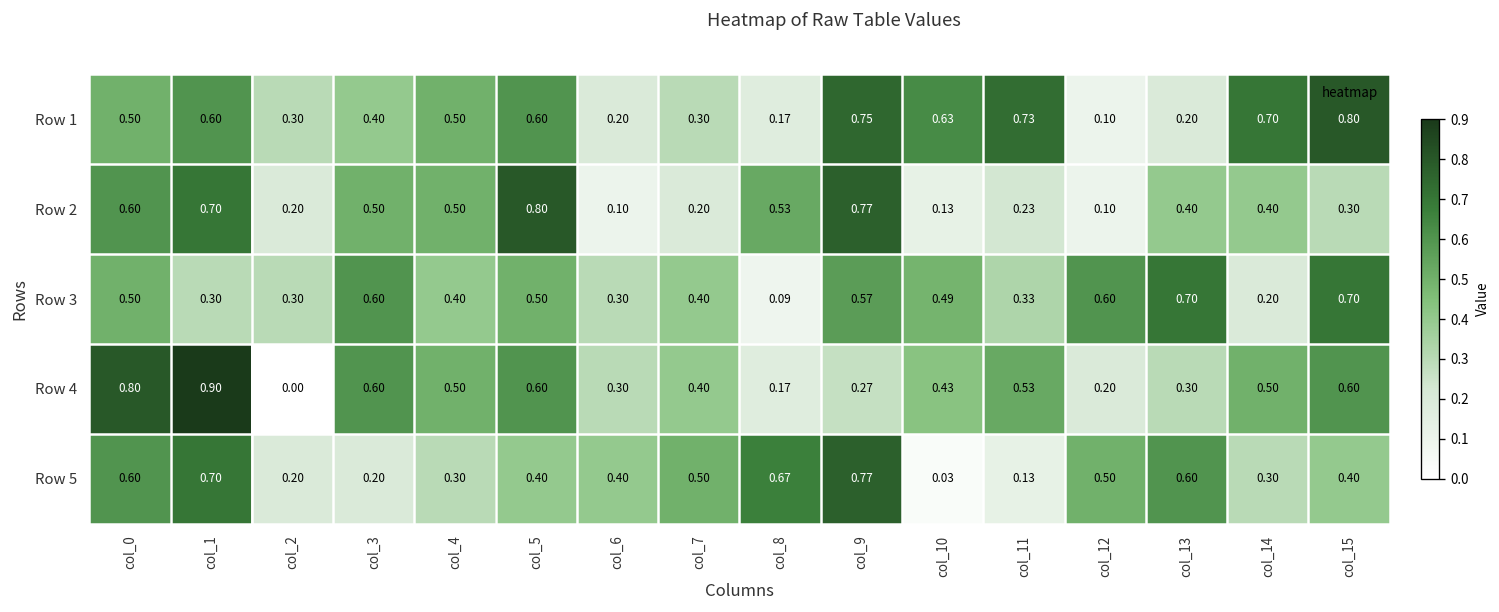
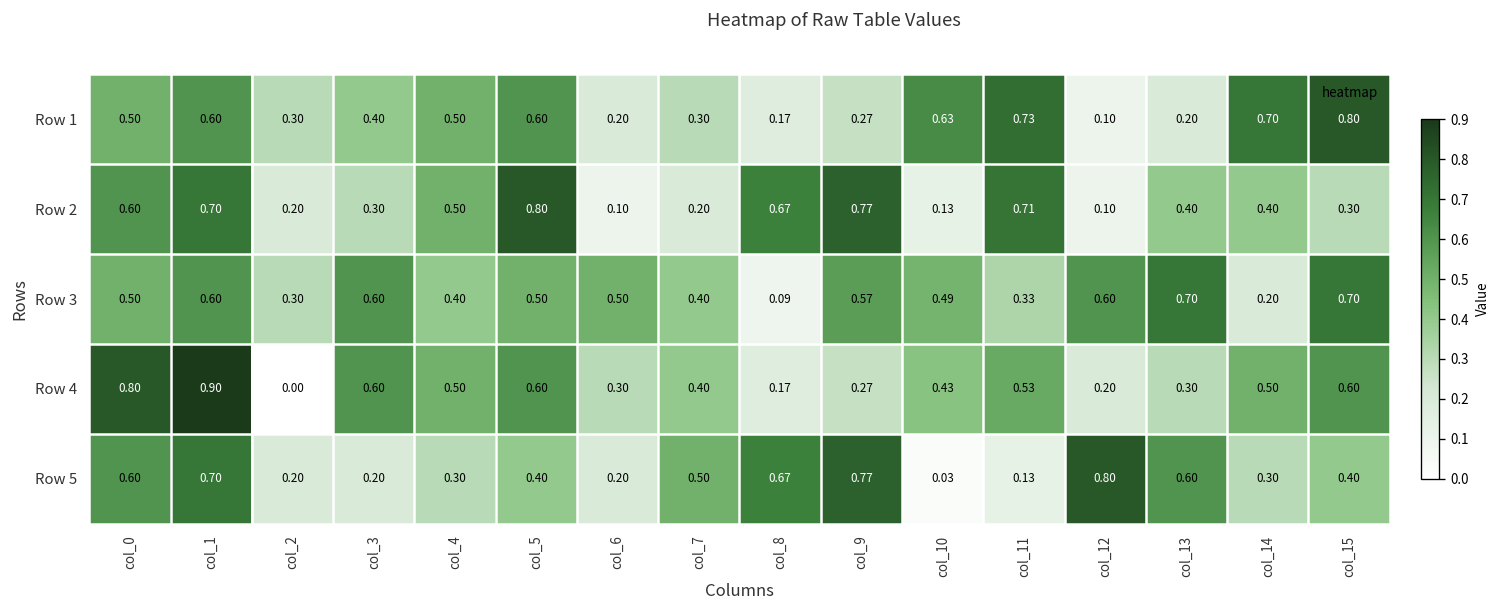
Row 1, col_9: 0.75 -> 0.27
Row 2, col_3: 0.50 -> 0.30
Row 2, col_8: 0.53 -> 0.67
Row 2, col_11: 0.23 -> 0.71
Row 3, col_1: 0.30 -> 0.60
Row 3, col_6: 0.30 -> 0.50
Row 5, col_6: 0.40 -> 0.20
Row 5, col_12: 0.50 -> 0.80
